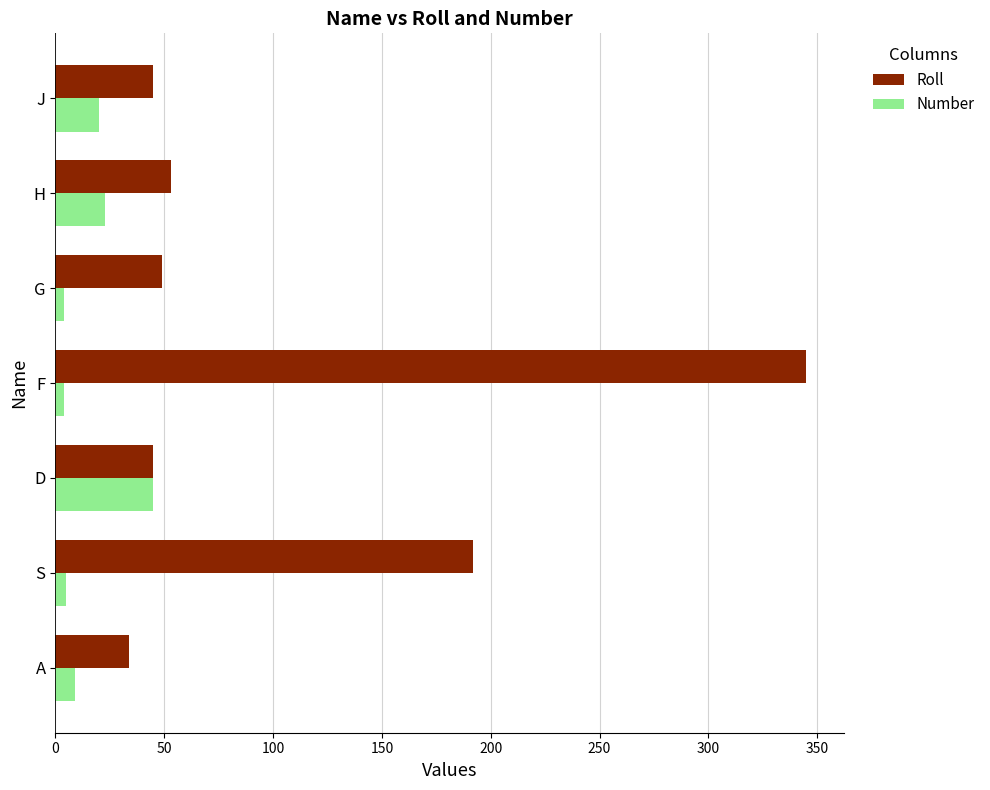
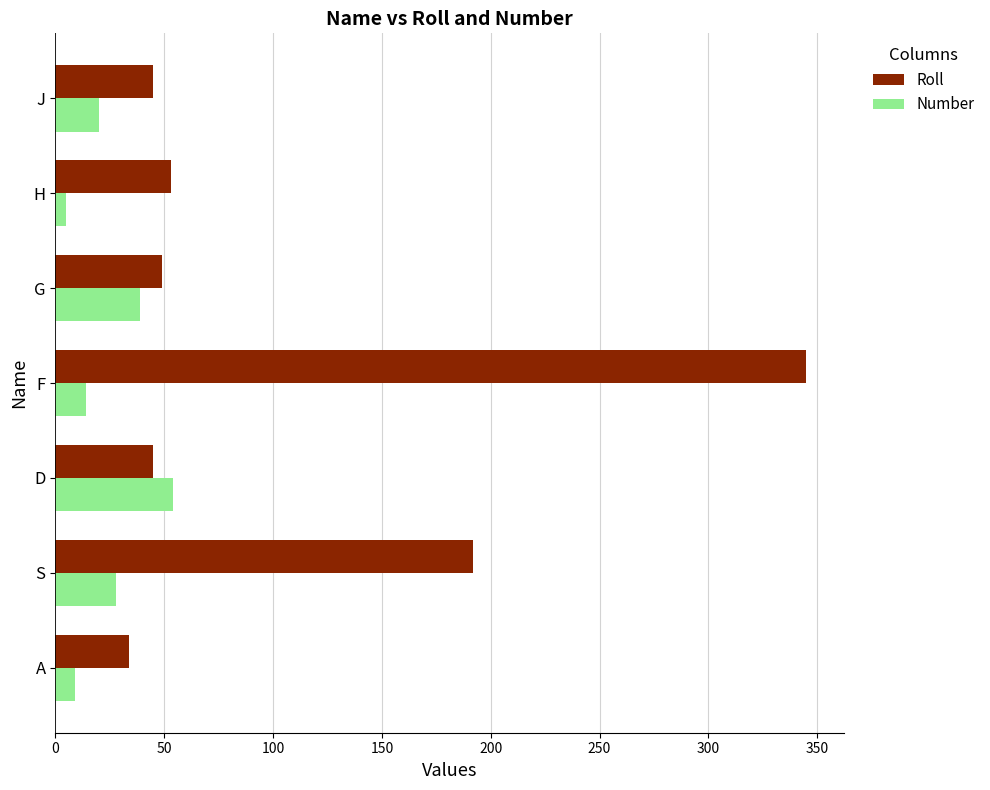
Number, H: 23 -> 5
Number, G: 4 -> 39
Number, F: 4 -> 14
Number, D: 45 -> 54
Number, S: 5 -> 28
